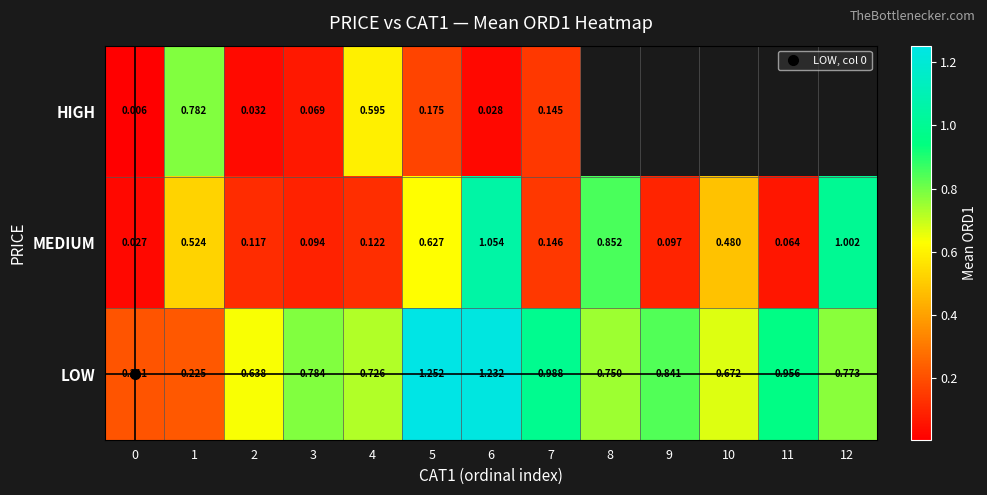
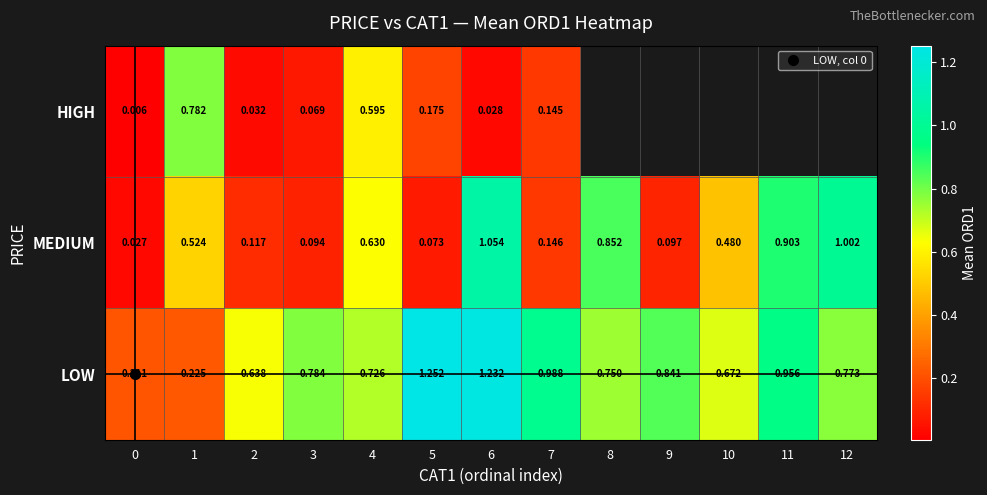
MEDIUM, 4: 0.122 -> 0.630
MEDIUM, 5: 0.627 -> 0.073
MEDIUM, 11: 0.064 -> 0.903
